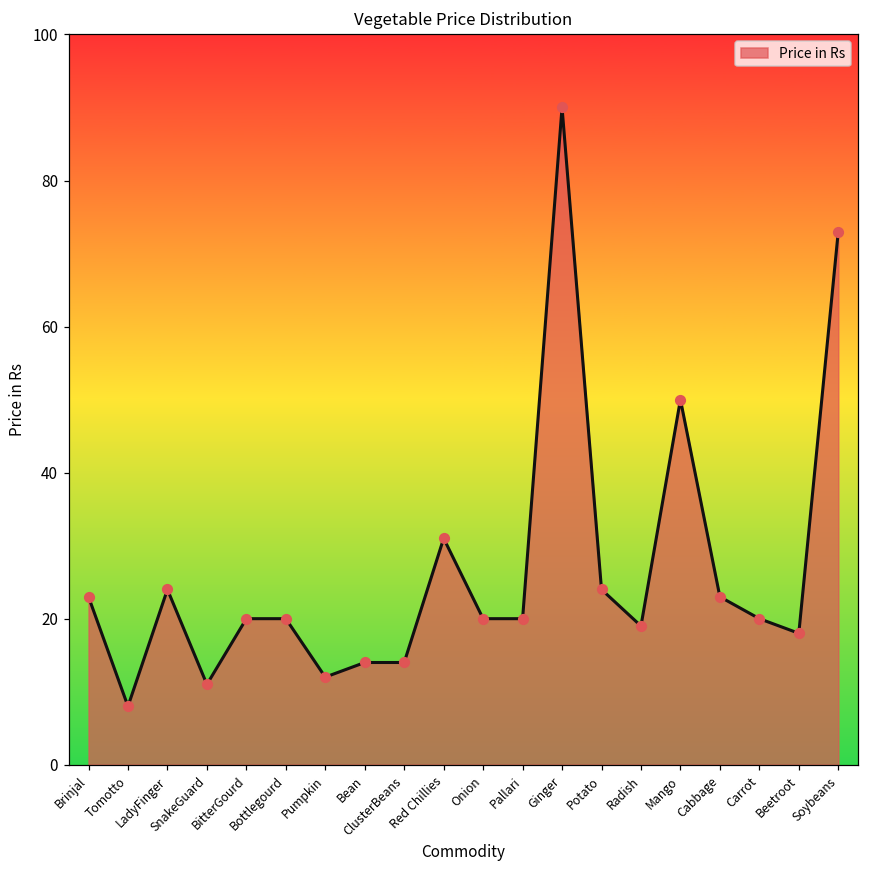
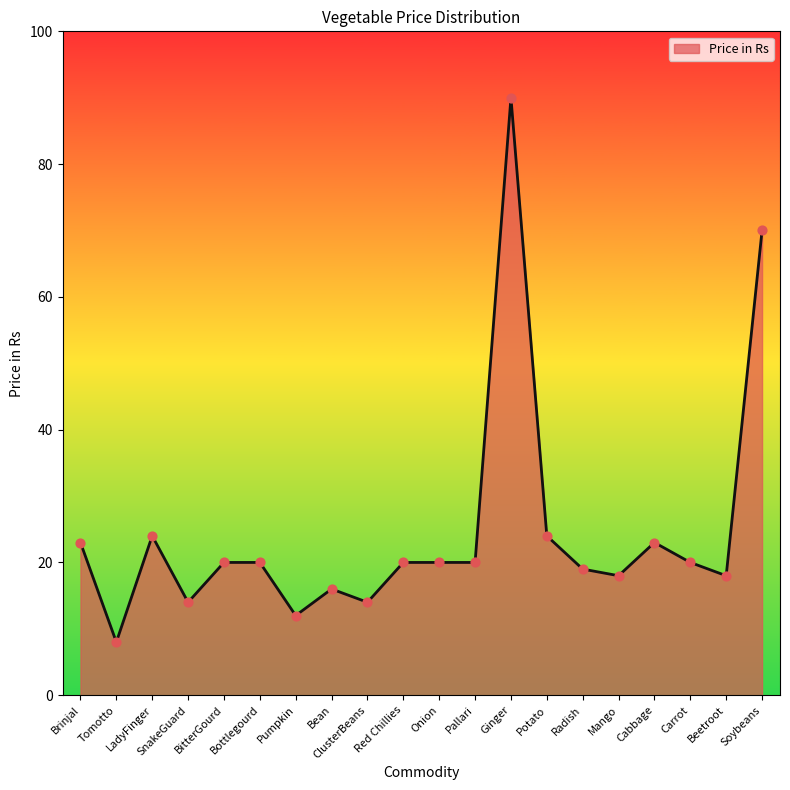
SnakeGuard: 11 -> 14
Bean: 14 -> 16
Red Chillies: 31 -> 20
Mango: 50 -> 18
Soybeans: 73 -> 70
